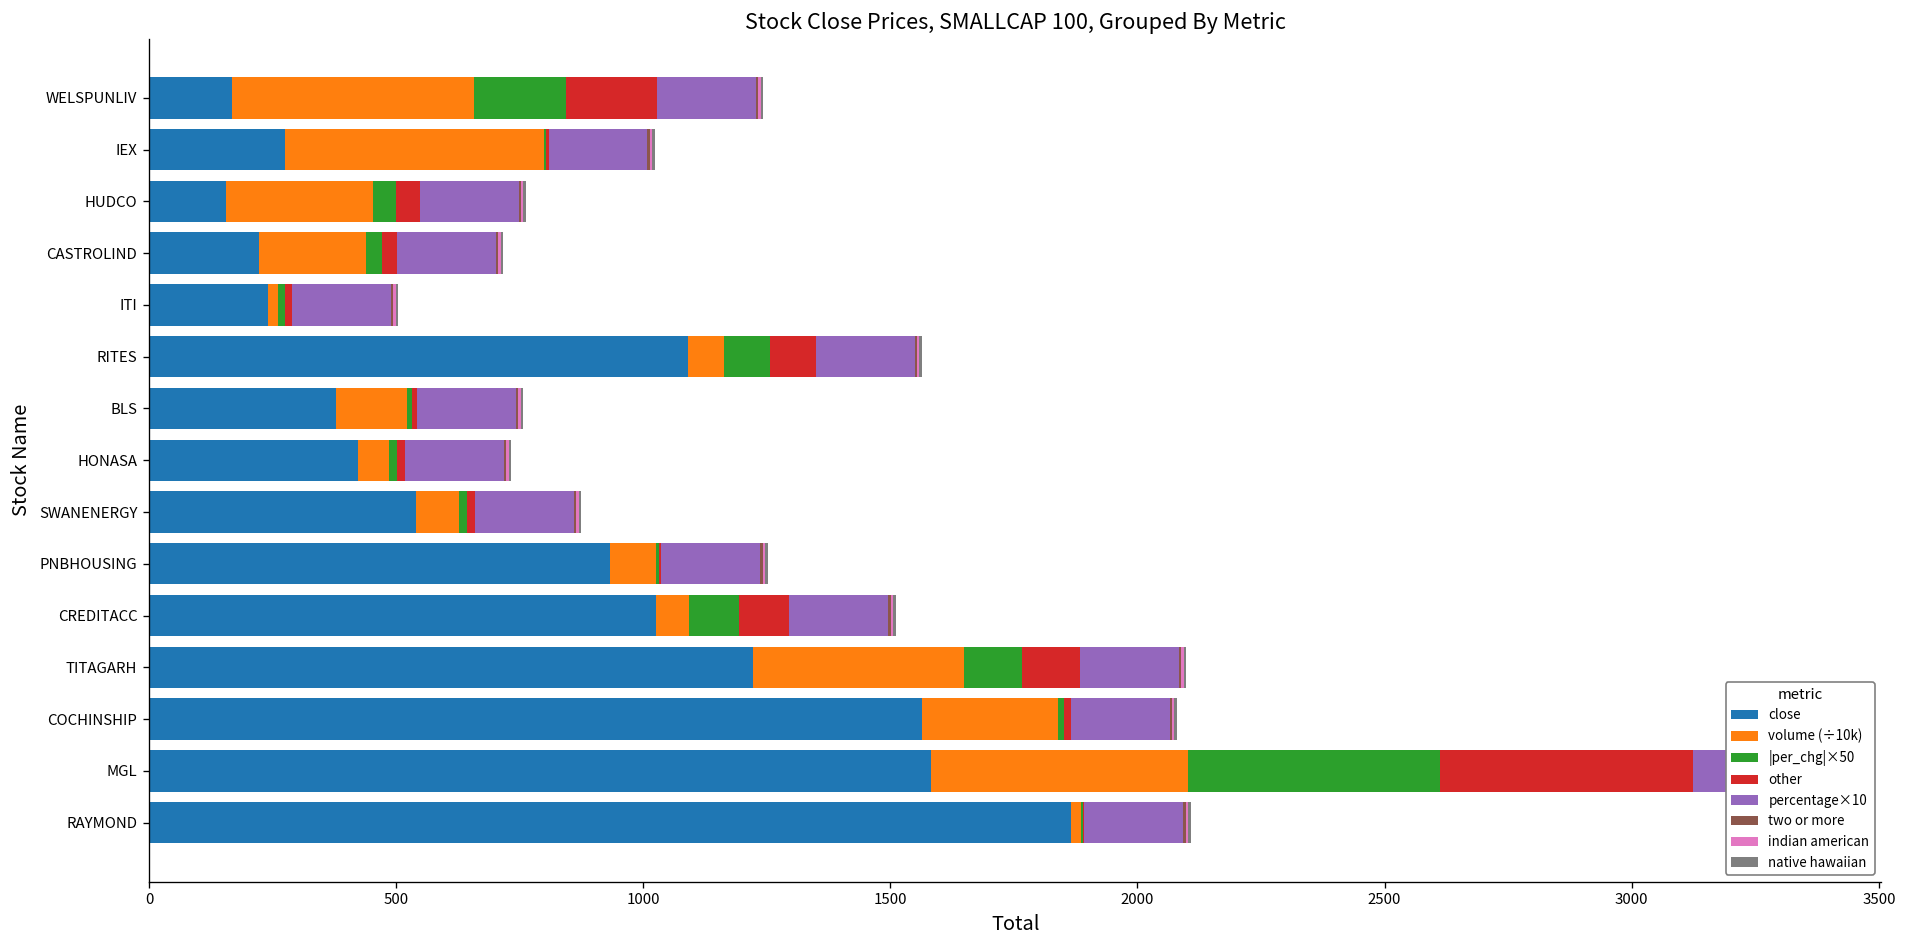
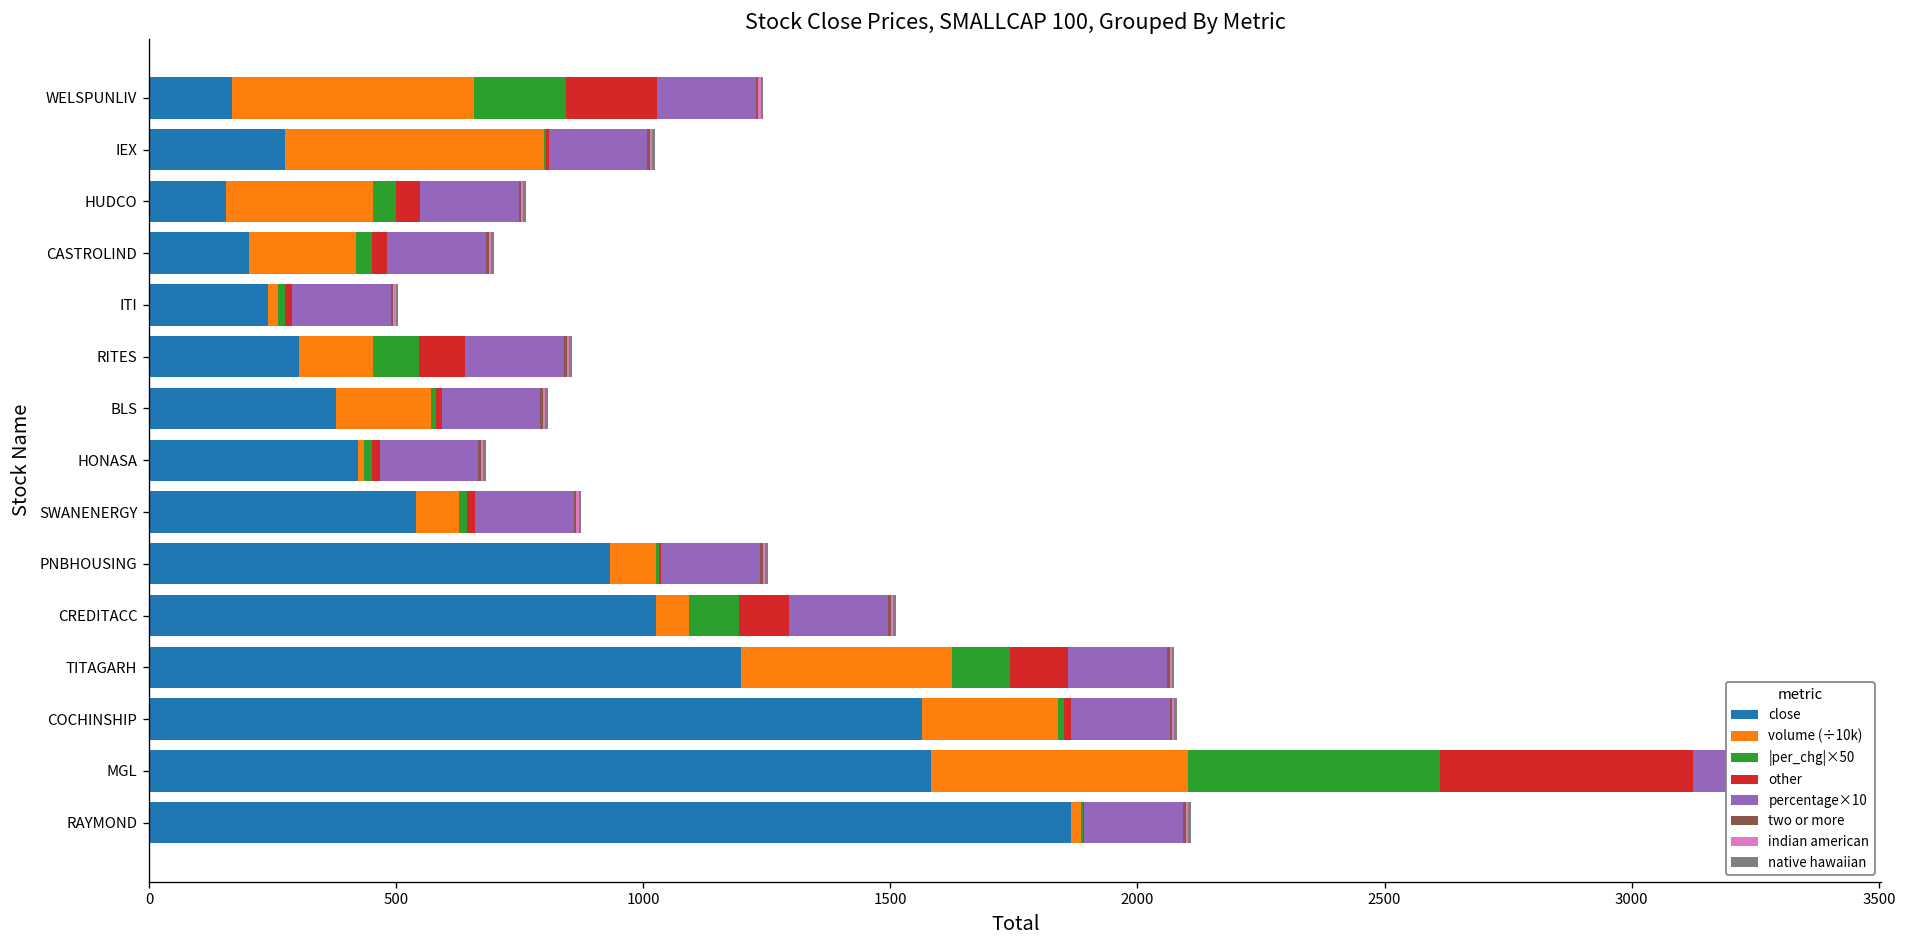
close, CASTROLIND: 220 -> 200
close, RITES: 1090 -> 300
volume (÷10k), RITES: 70 -> 150
volume (÷10k), BLS: 140 -> 190
volume (÷10k), HONASA: 60 -> 10
close, TITAGARH: 1220 -> 1200
